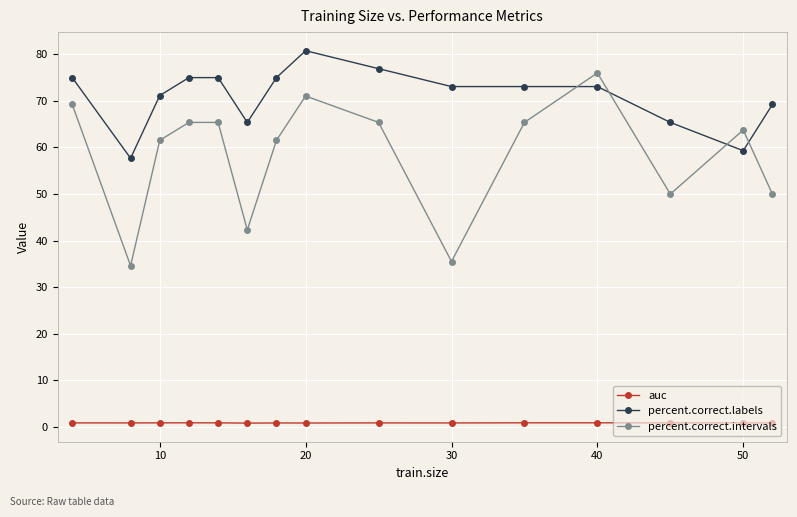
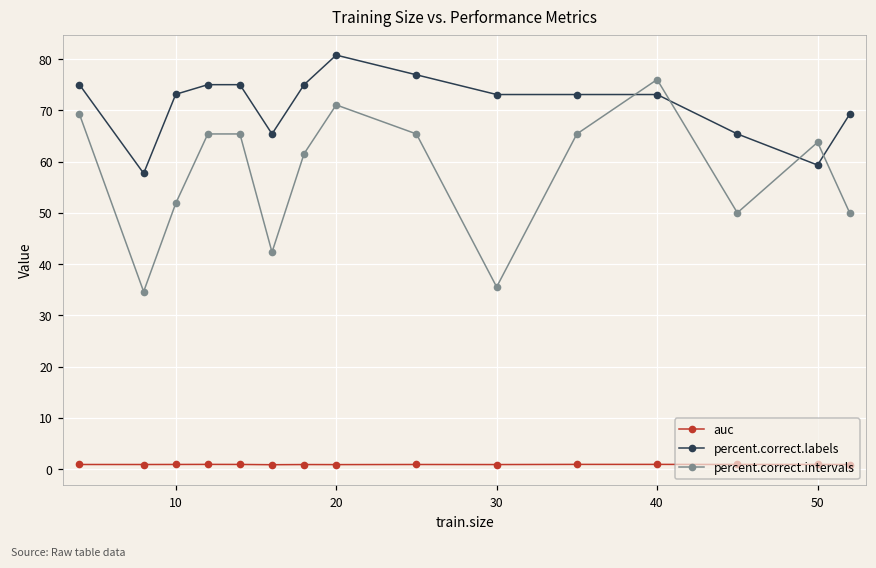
percent.correct.labels, 10: 71 -> 73
percent.correct.intervals, 10: 62 -> 52
